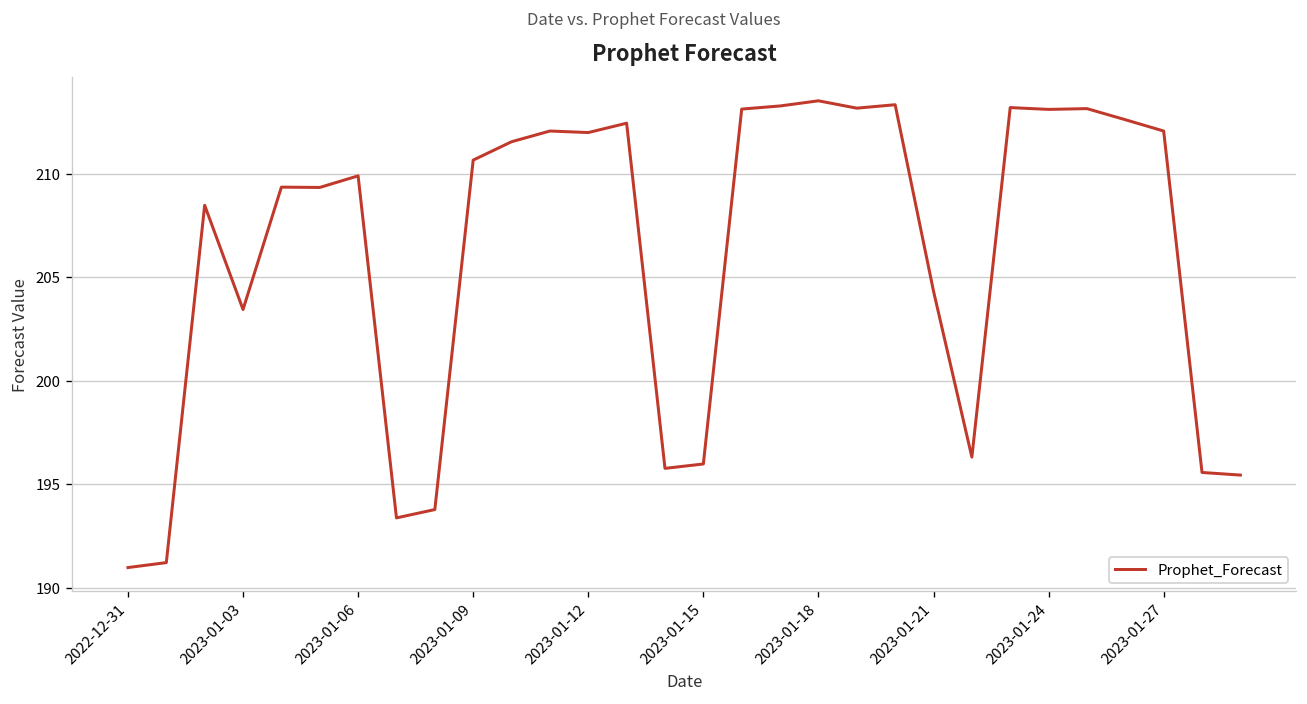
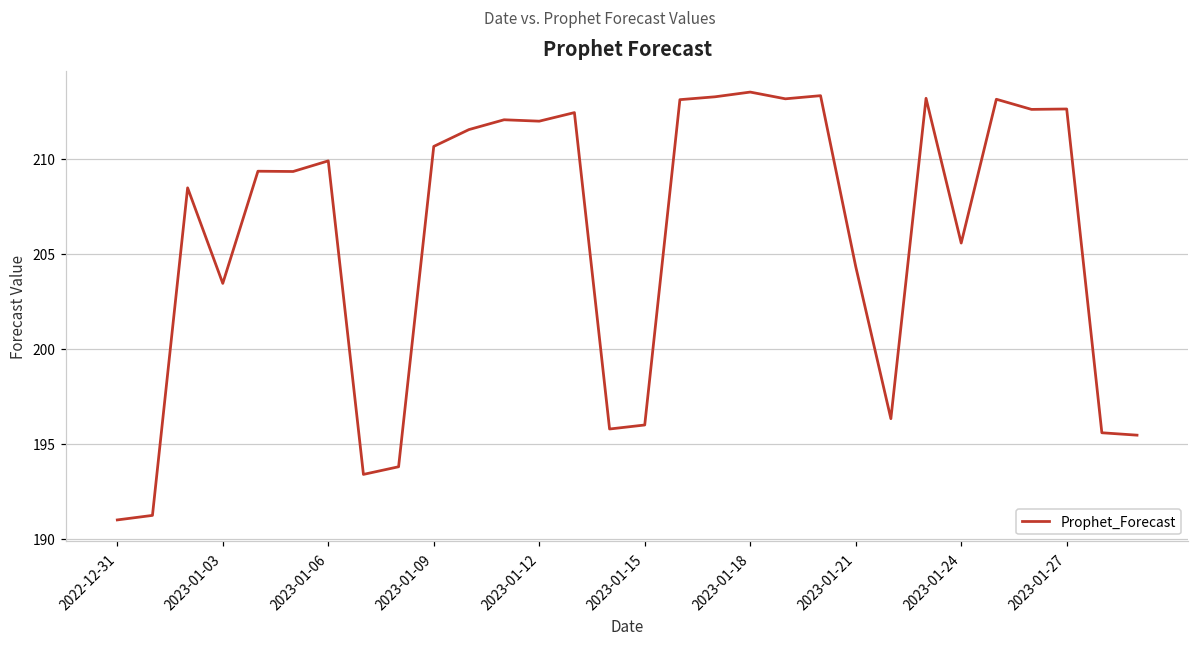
2023-01-24: 213.1 -> 205.6
2023-01-27: 212.1 -> 212.6
